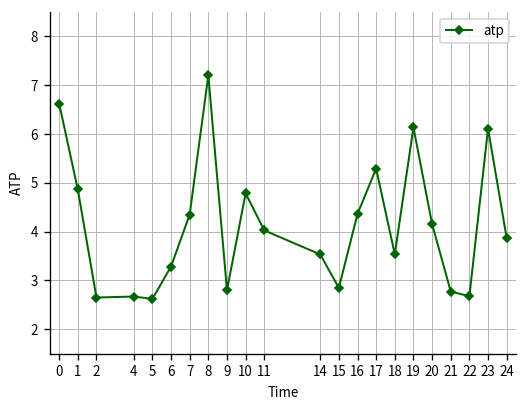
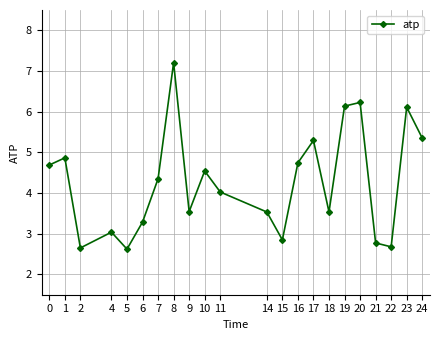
0: 6.6 -> 4.7
4: 2.7 -> 3.0
9: 2.8 -> 3.5
10: 4.8 -> 4.5
16: 4.4 -> 4.7
20: 4.2 -> 6.2
24: 3.9 -> 5.4
